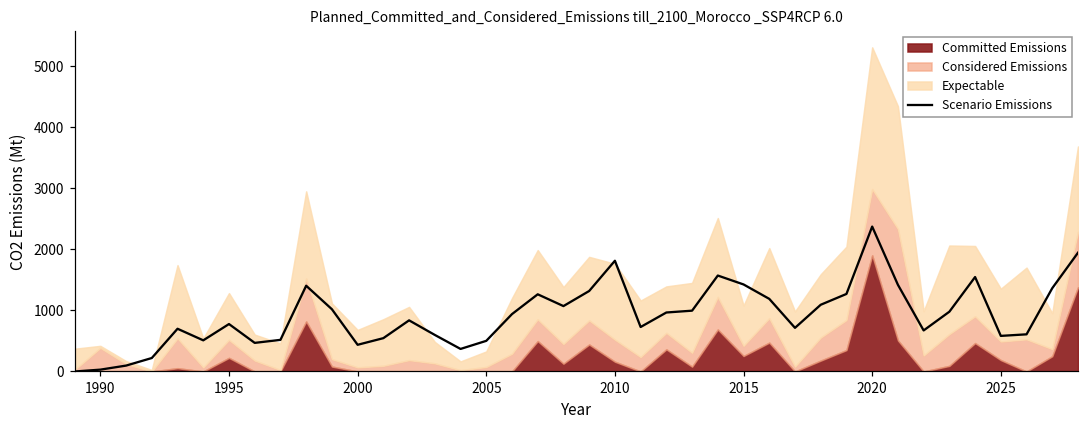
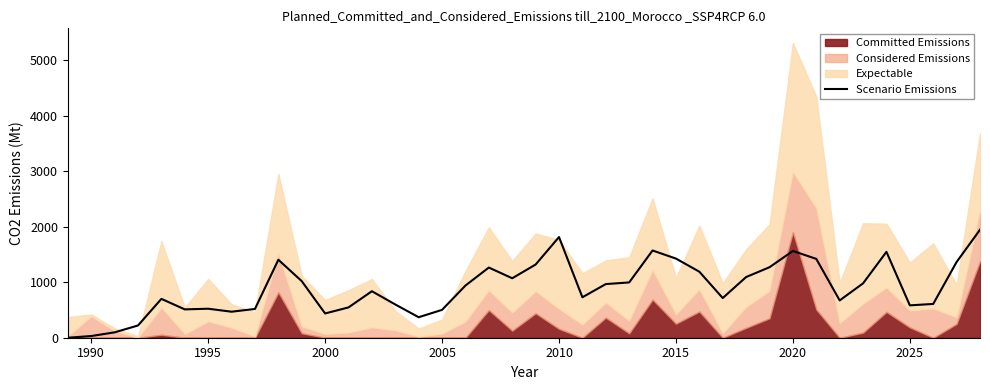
Scenario Emissions, 1995: 800 -> 500
Committed Emissions, 1995: 200 -> 0
Scenario Emissions, 2020: 2400 -> 1600
